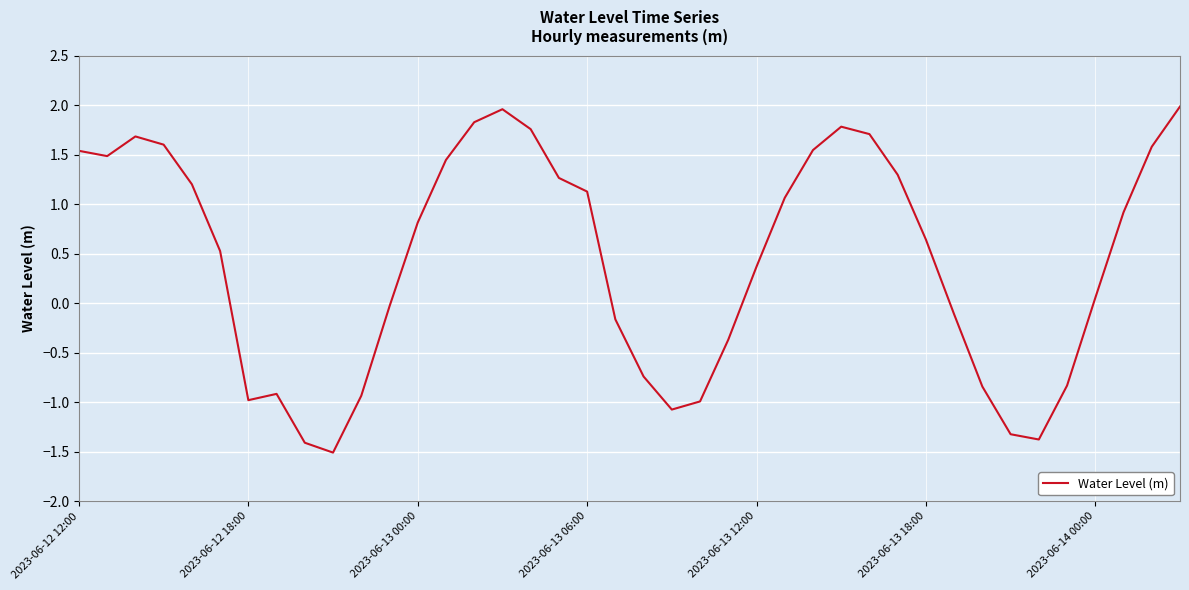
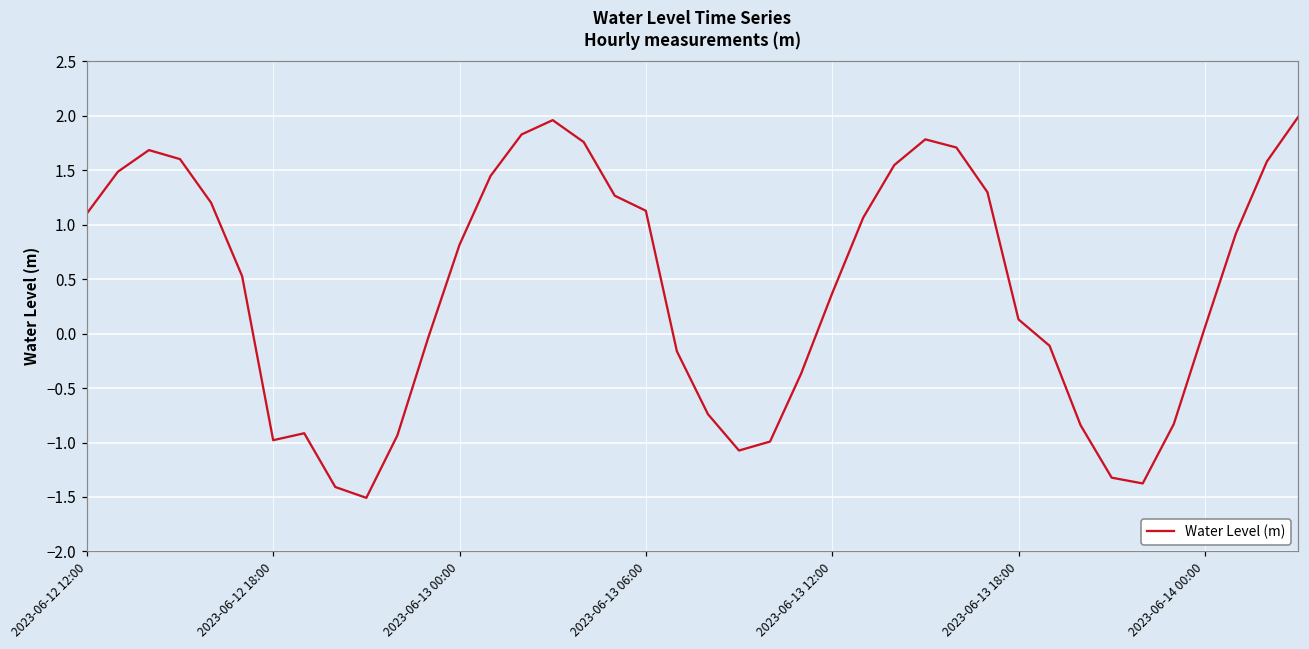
2023-06-12 12:00: 1.5 -> 1.1
2023-06-13 18:00: 0.6 -> 0.1
